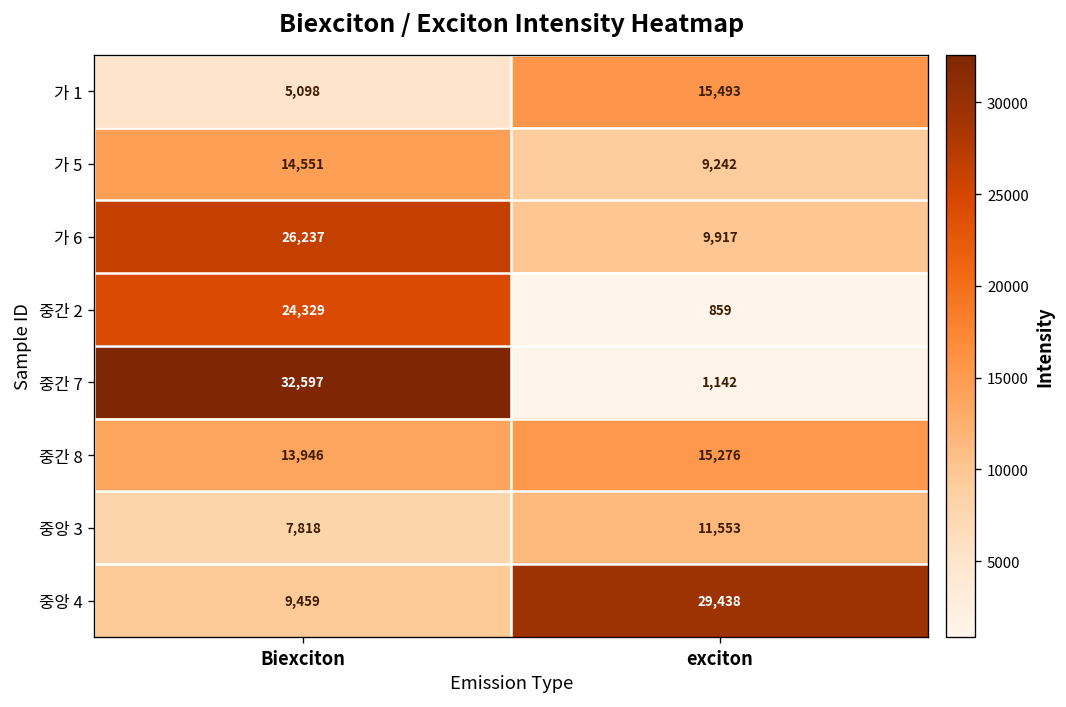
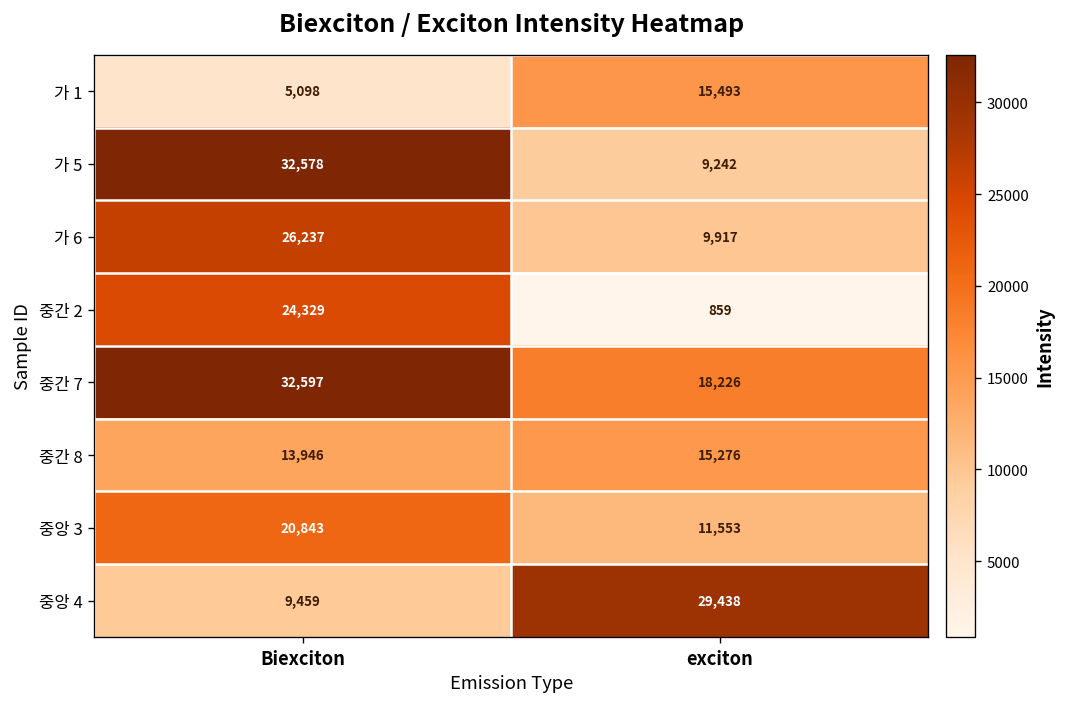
가 5, Biexciton: 14,551 -> 32,578
중간 7, exciton: 1,142 -> 18,226
중앙 3, Biexciton: 7,818 -> 20,843
